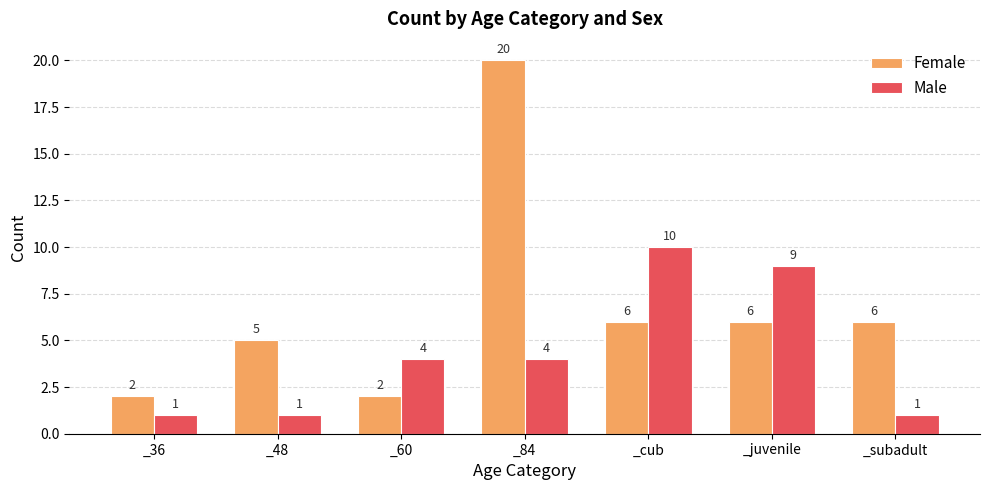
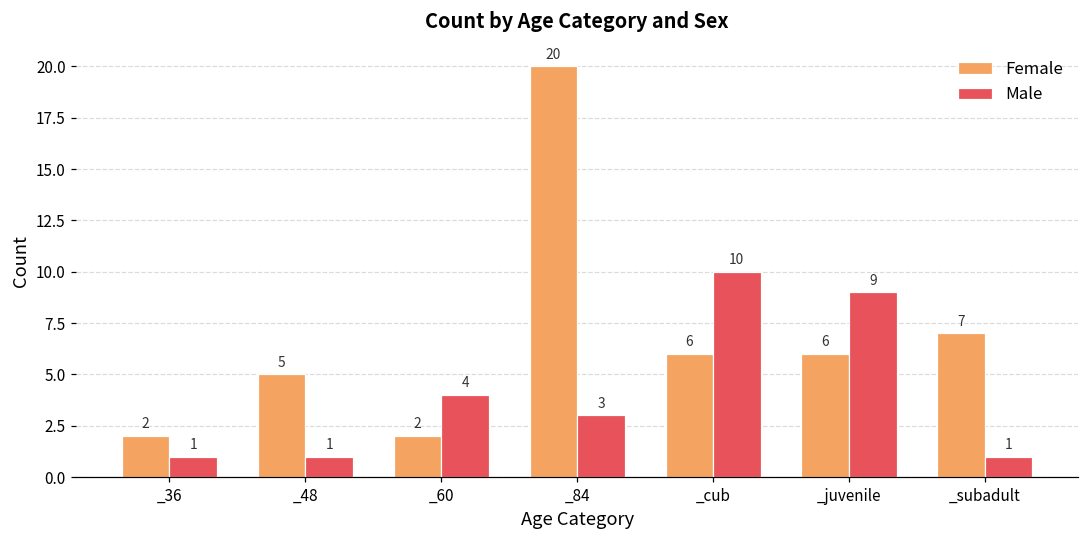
Male, _84: 4 -> 3
Female, _subadult: 6 -> 7
